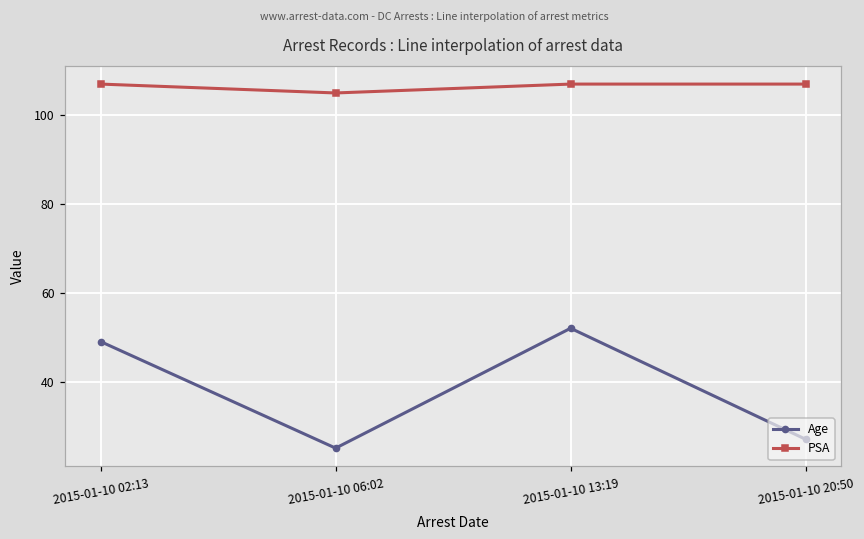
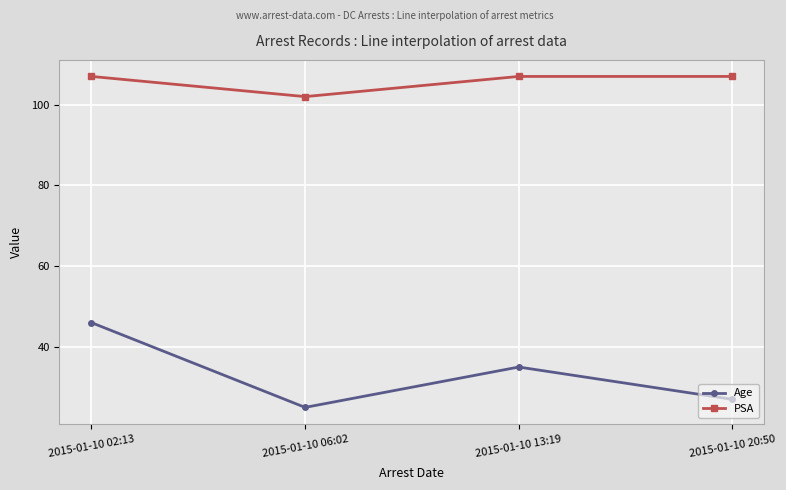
Age, 2015-01-10 02:13: 49 -> 46
PSA, 2015-01-10 06:02: 105 -> 102
Age, 2015-01-10 13:19: 52 -> 35
